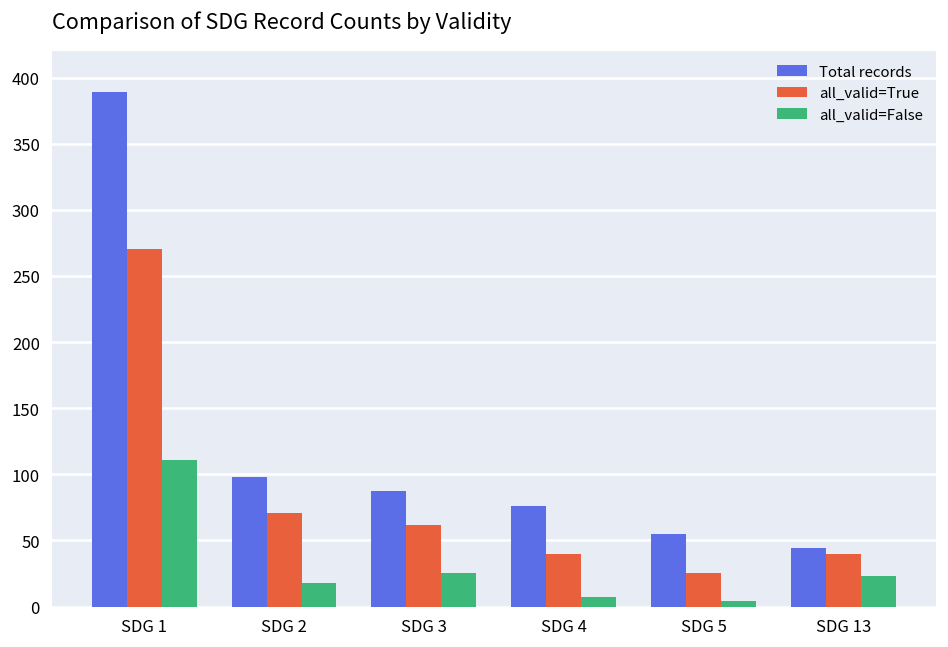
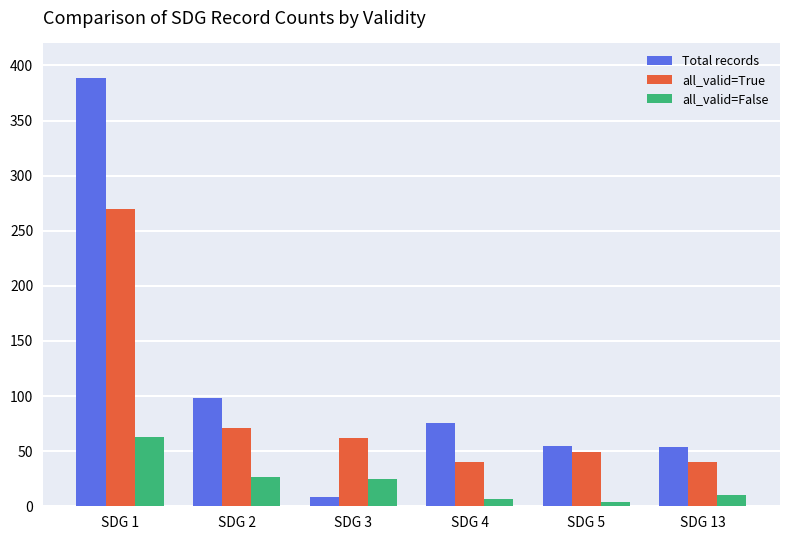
all_valid=False, SDG 1: 111 -> 63
all_valid=False, SDG 2: 18 -> 27
Total records, SDG 3: 87 -> 8
all_valid=True, SDG 5: 25 -> 49
Total records, SDG 13: 44 -> 54
all_valid=False, SDG 13: 23 -> 10
